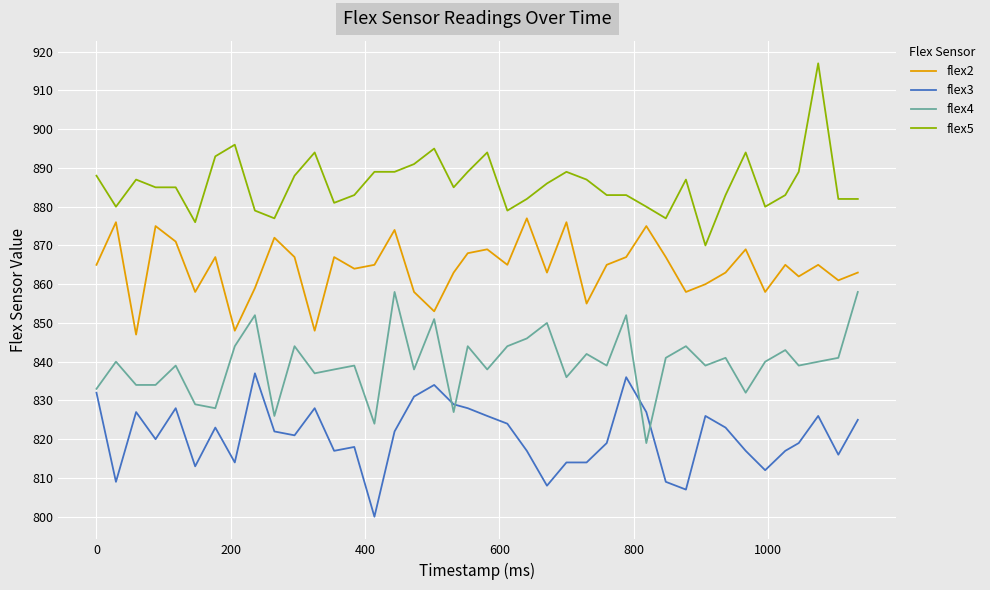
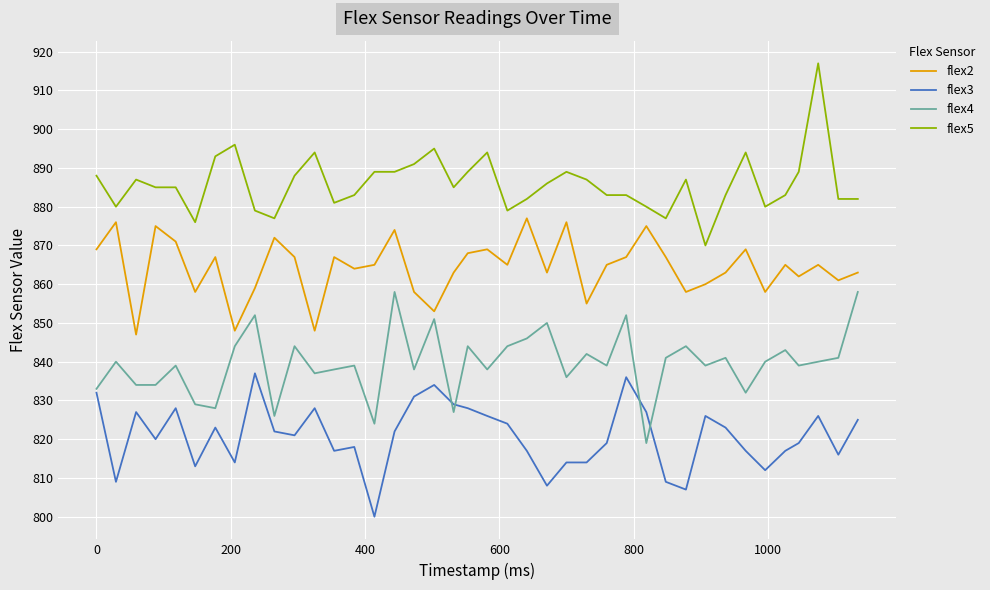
flex2, 0: 865 -> 869
